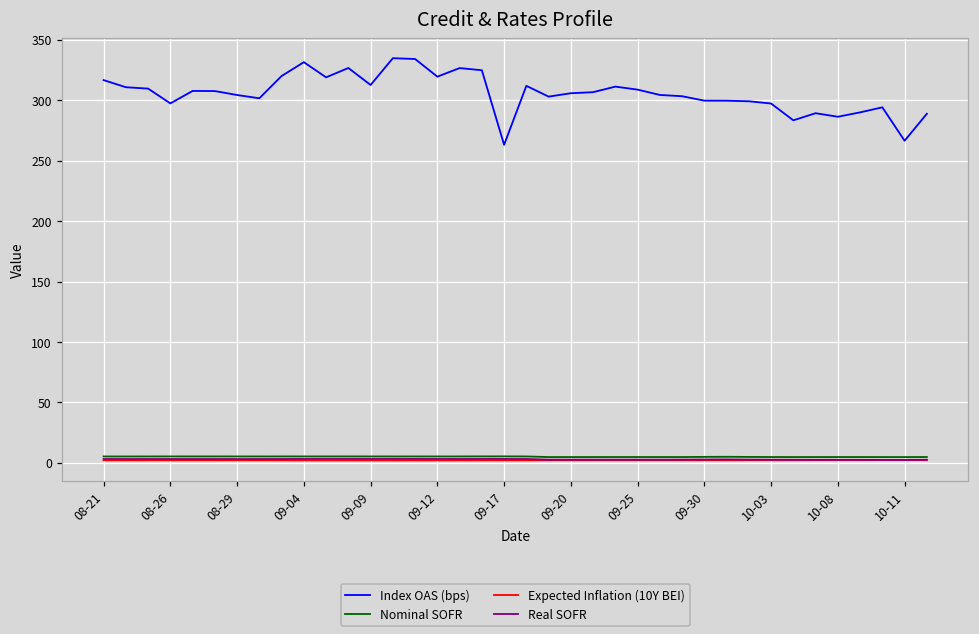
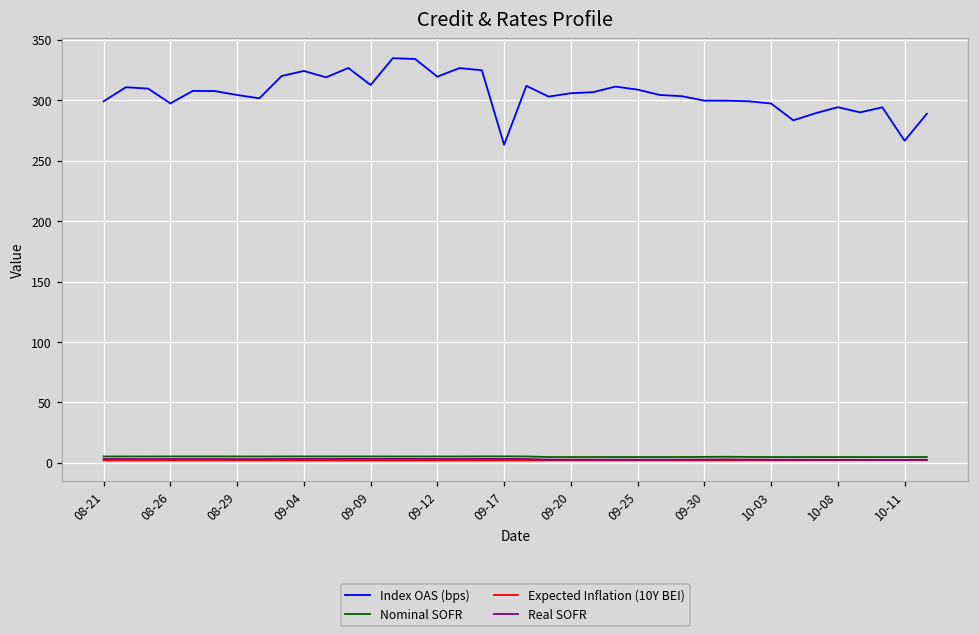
Index OAS (bps), 08-21: 317 -> 299
Index OAS (bps), 09-04: 332 -> 324
Index OAS (bps), 10-08: 286 -> 294
